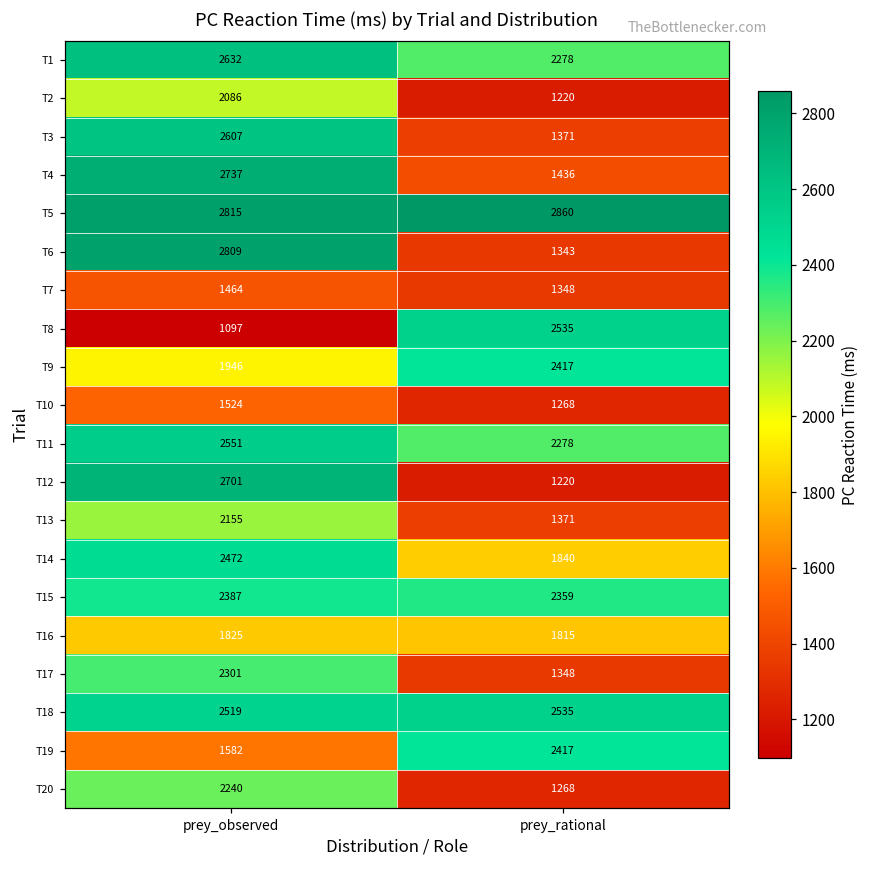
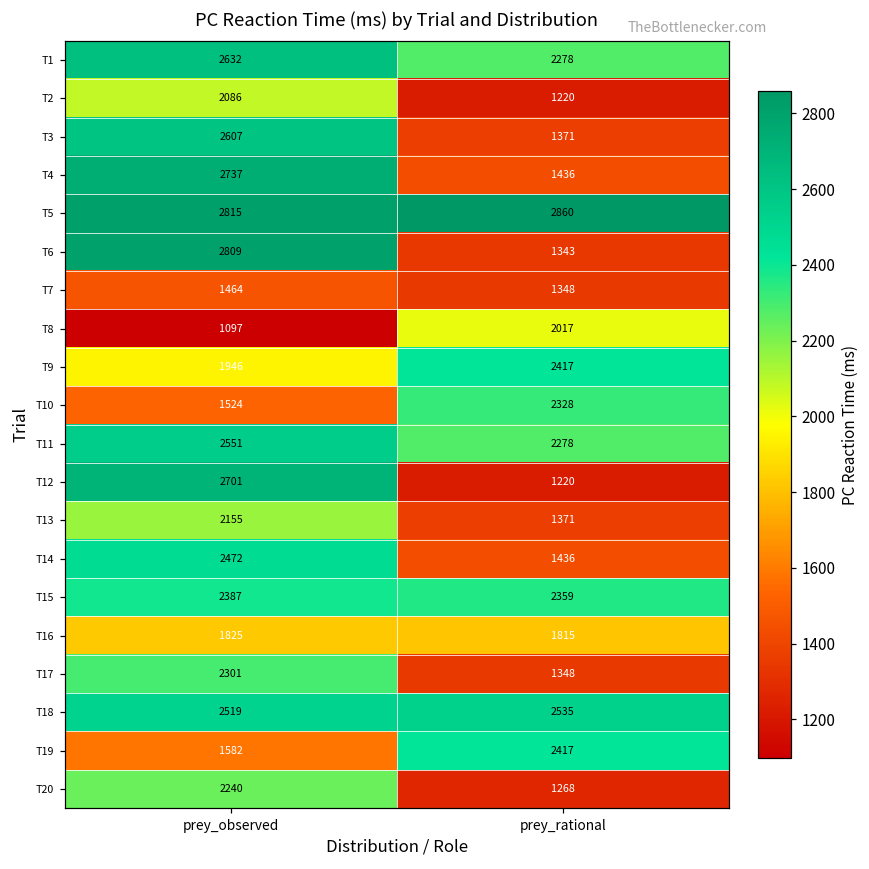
T8, prey_rational: 2535 -> 2017
T10, prey_rational: 1268 -> 2328
T14, prey_rational: 1840 -> 1436
